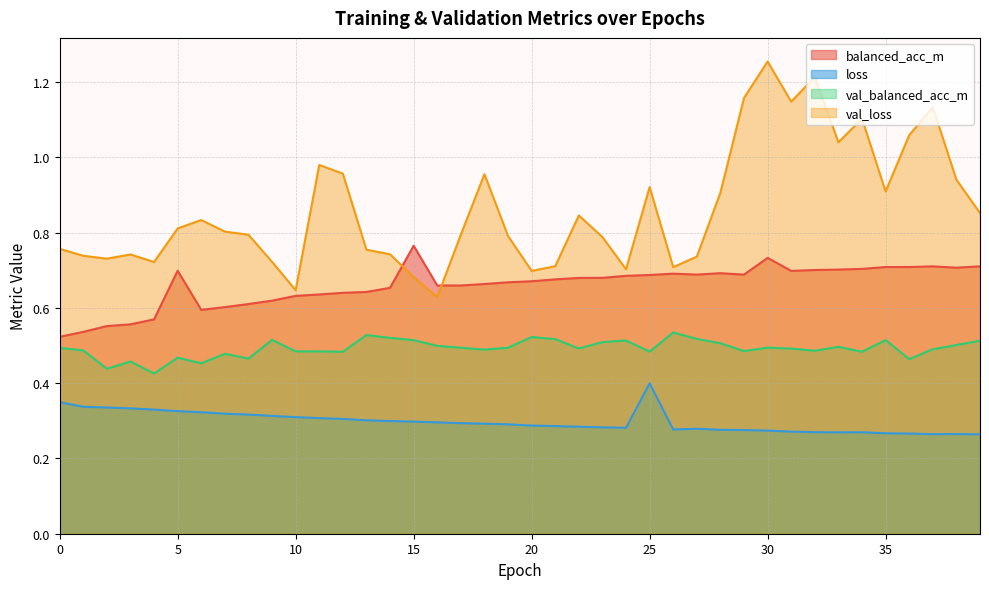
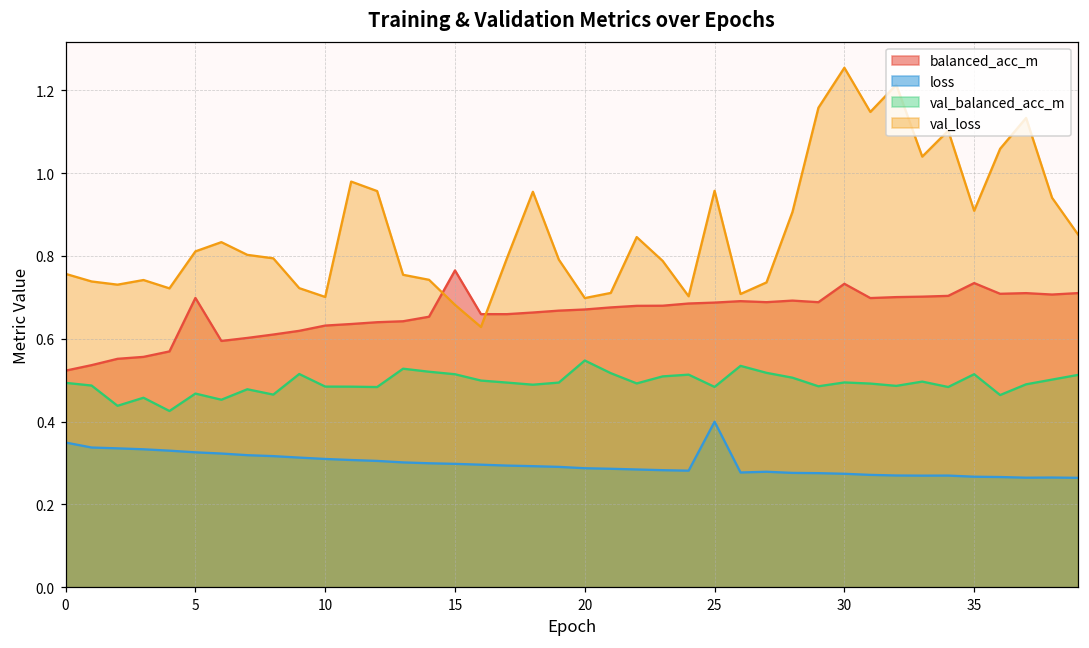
val_loss, 10: 0.65 -> 0.70
val_balanced_acc_m, 20: 0.52 -> 0.55
val_loss, 25: 0.92 -> 0.96
balanced_acc_m, 35: 0.71 -> 0.73
